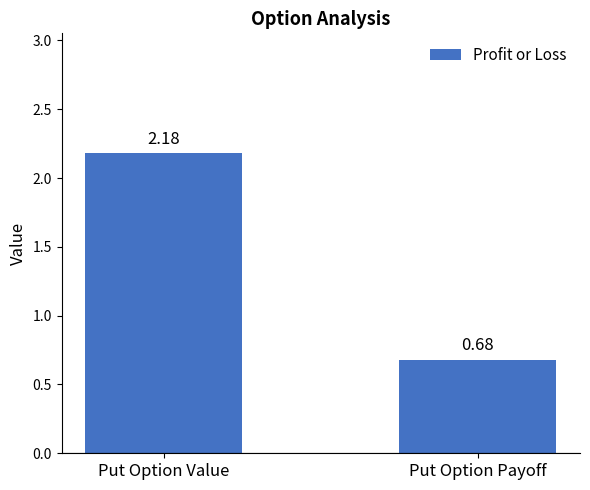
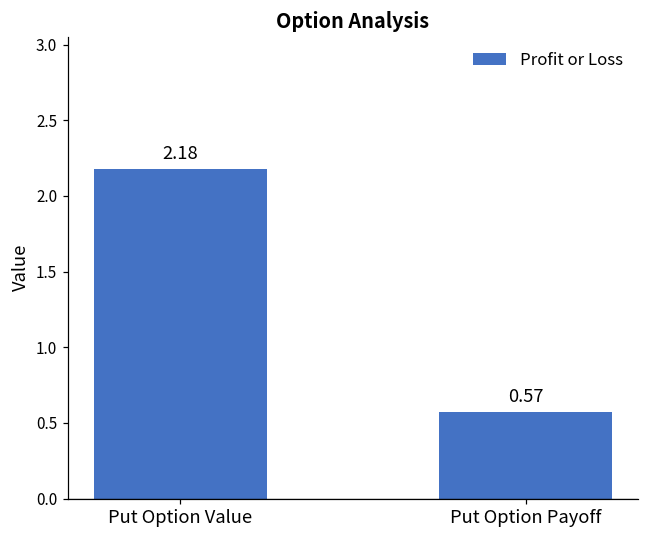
Put Option Payoff: 0.68 -> 0.57
